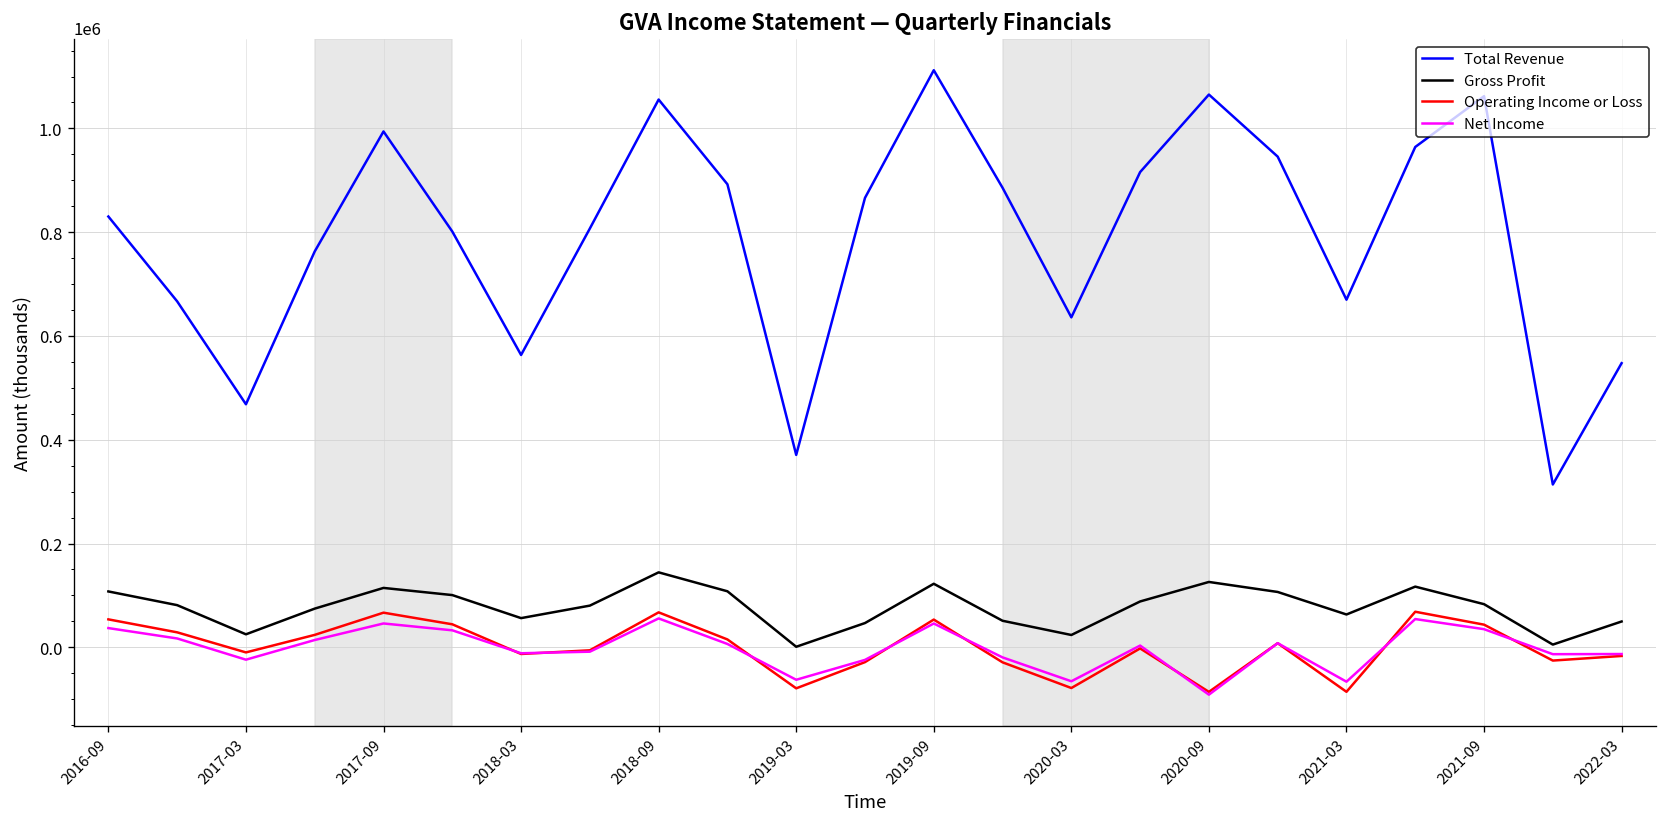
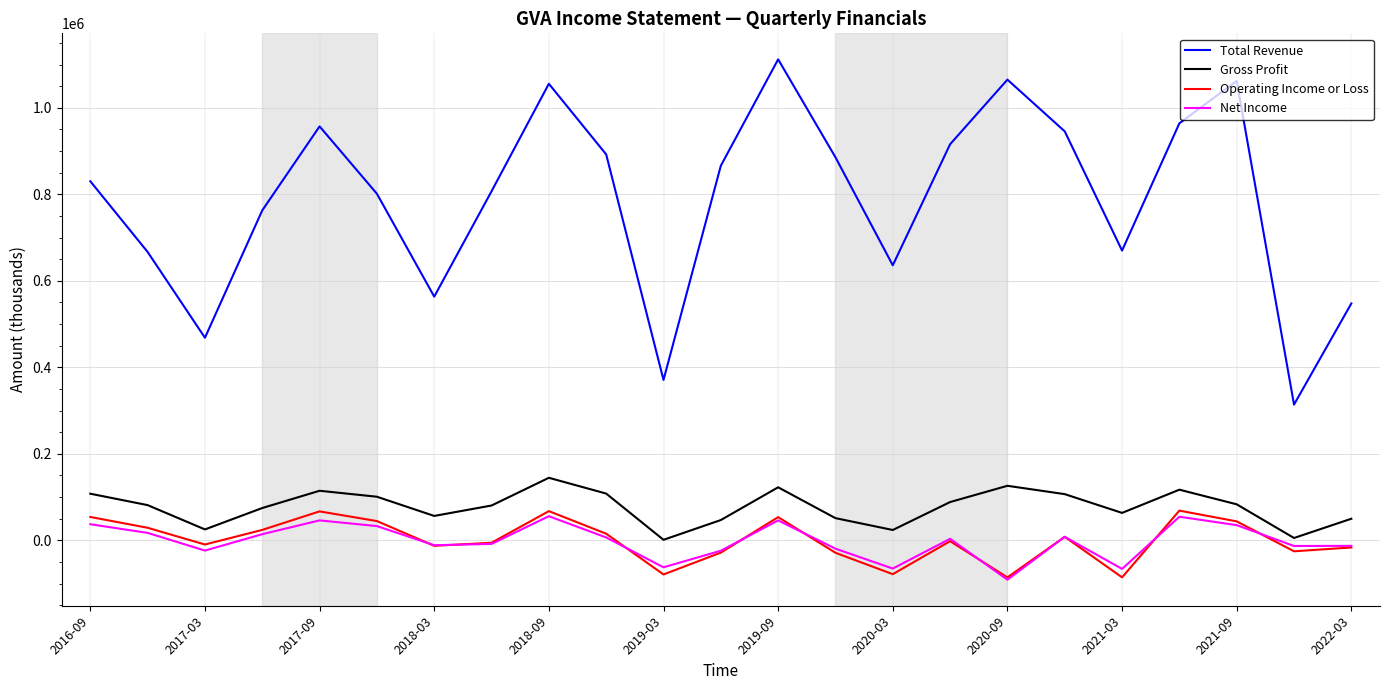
Total Revenue, 2017-09: 990000 -> 960000
